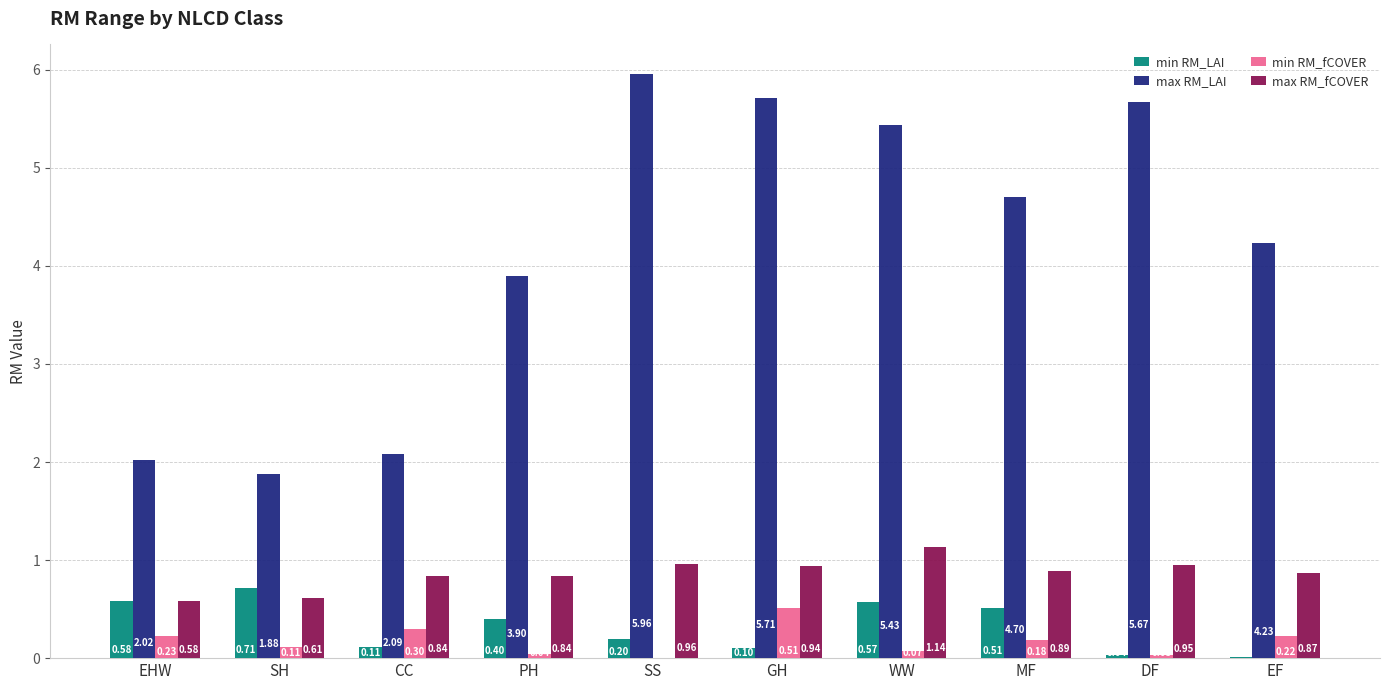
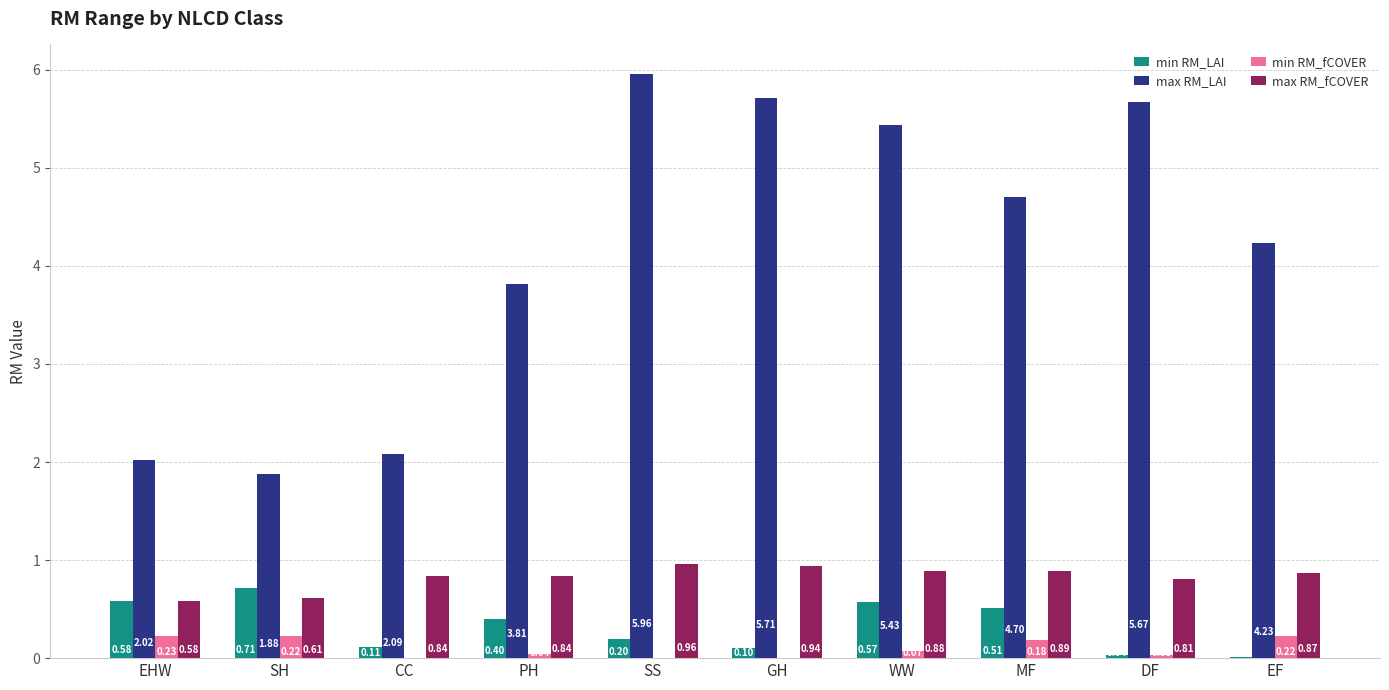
min RM_fCOVER, SH: 0.11 -> 0.22
min RM_fCOVER, CC: 0.3 -> 0.0
max RM_LAI, PH: 3.90 -> 3.81
min RM_fCOVER, GH: 0.5 -> 0.0
max RM_fCOVER, WW: 1.14 -> 0.88
max RM_fCOVER, DF: 0.95 -> 0.81
